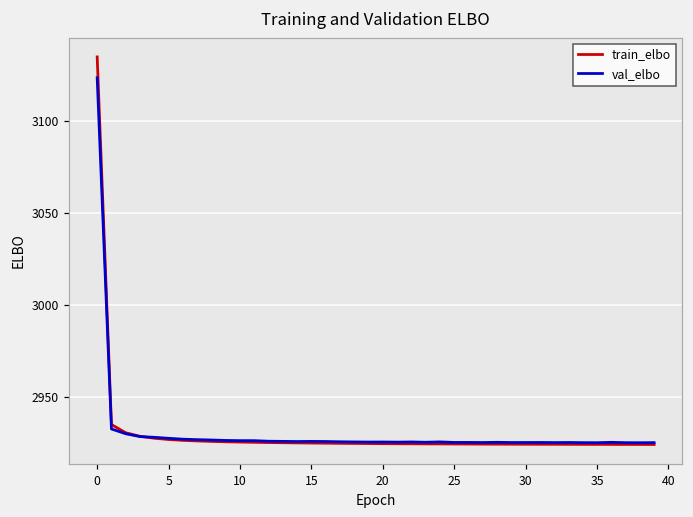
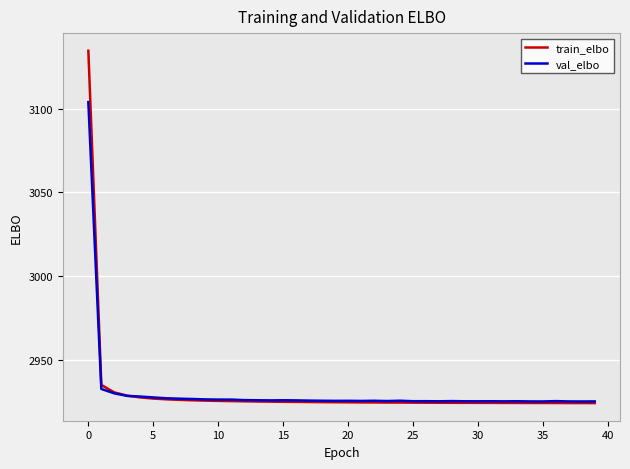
val_elbo, 0: 3123 -> 3104
